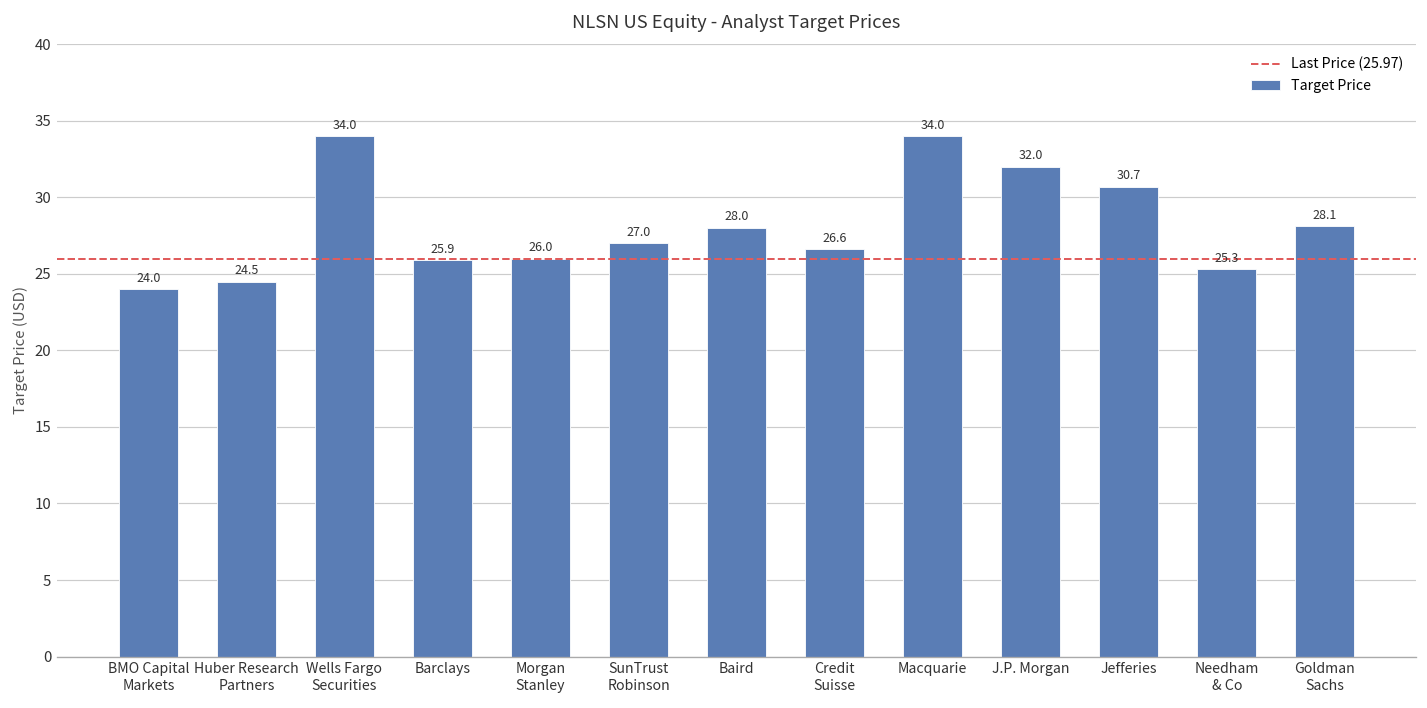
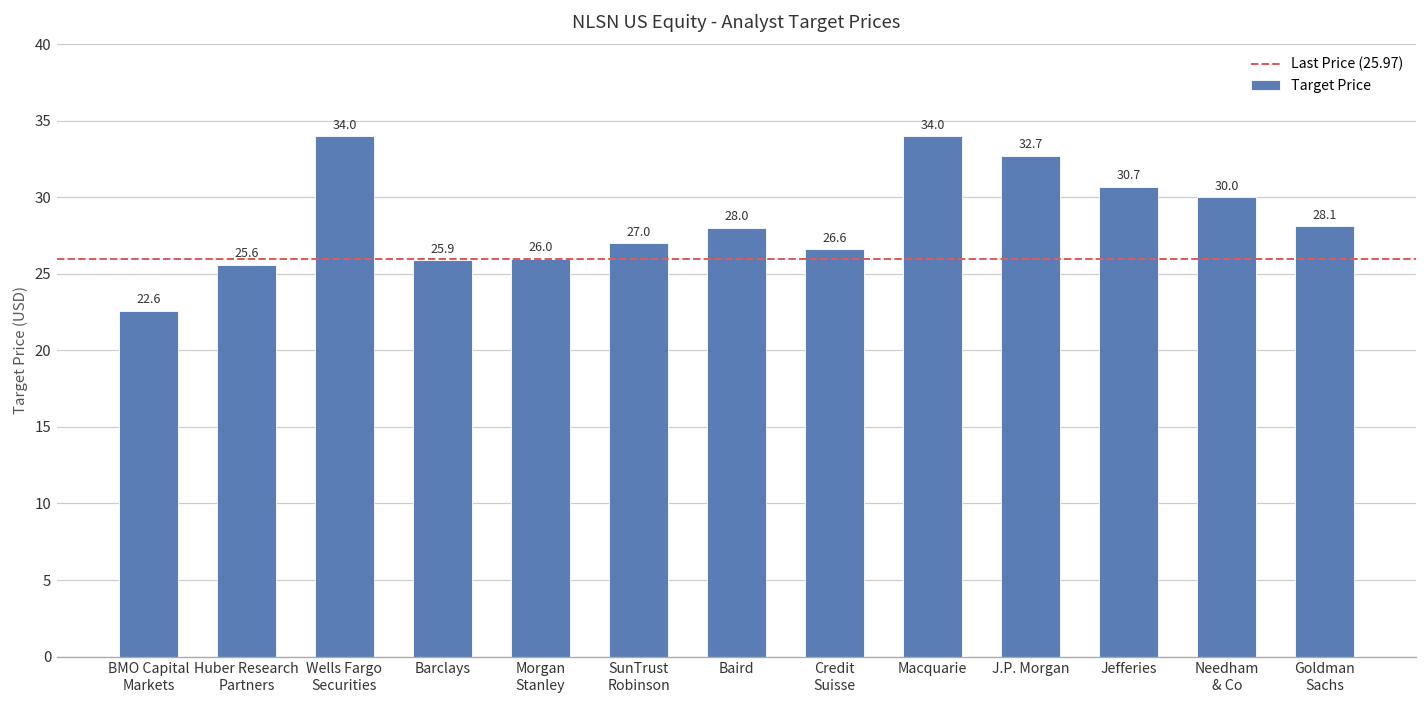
BMO Capital Markets: 24.0 -> 22.6
Huber Research Partners: 24.5 -> 25.6
J.P. Morgan: 32.0 -> 32.7
Needham & Co: 25.3 -> 30.0
